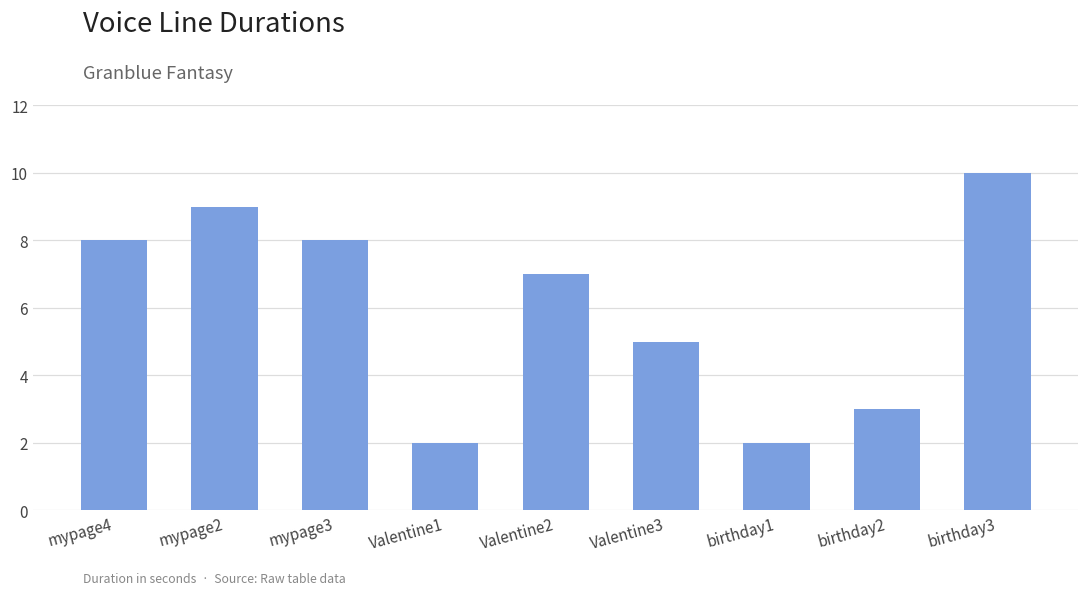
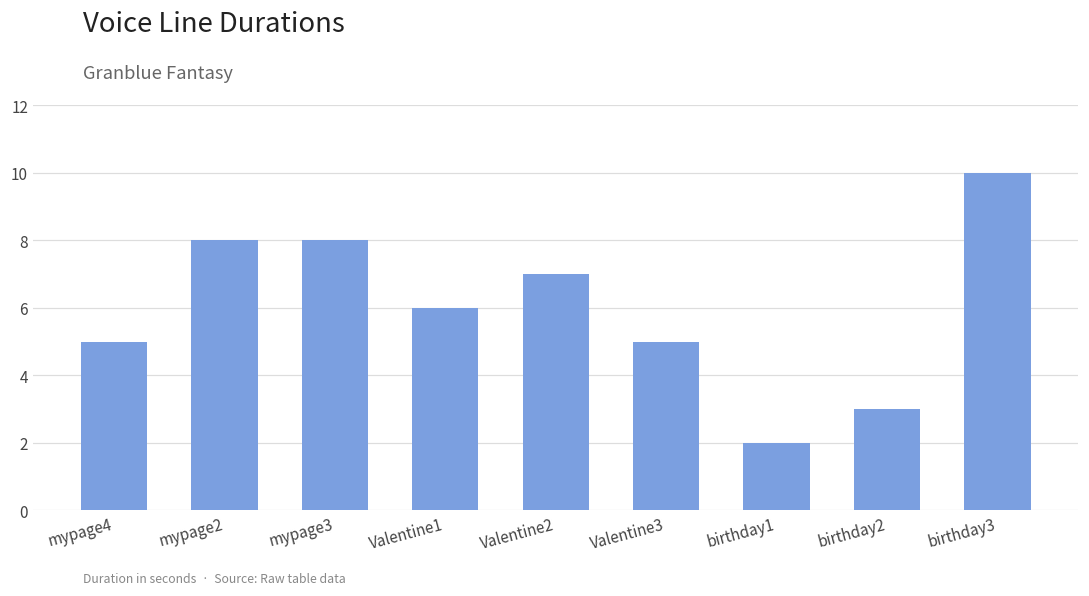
mypage4: 8 -> 5
mypage2: 9 -> 8
Valentine1: 2 -> 6
